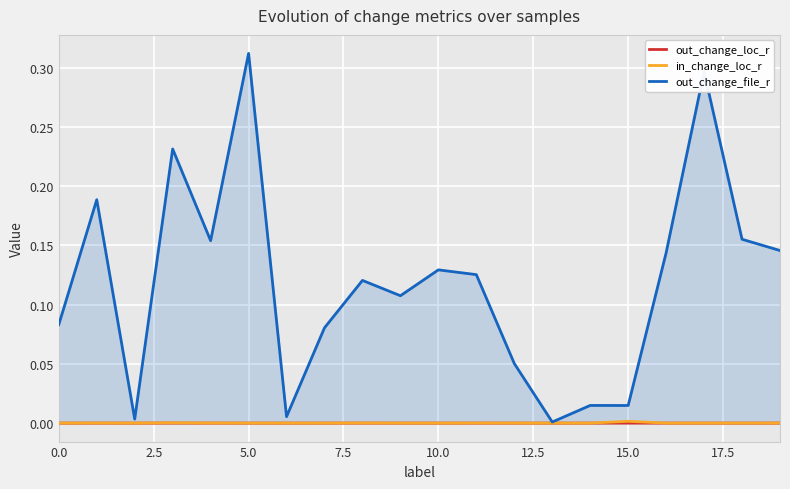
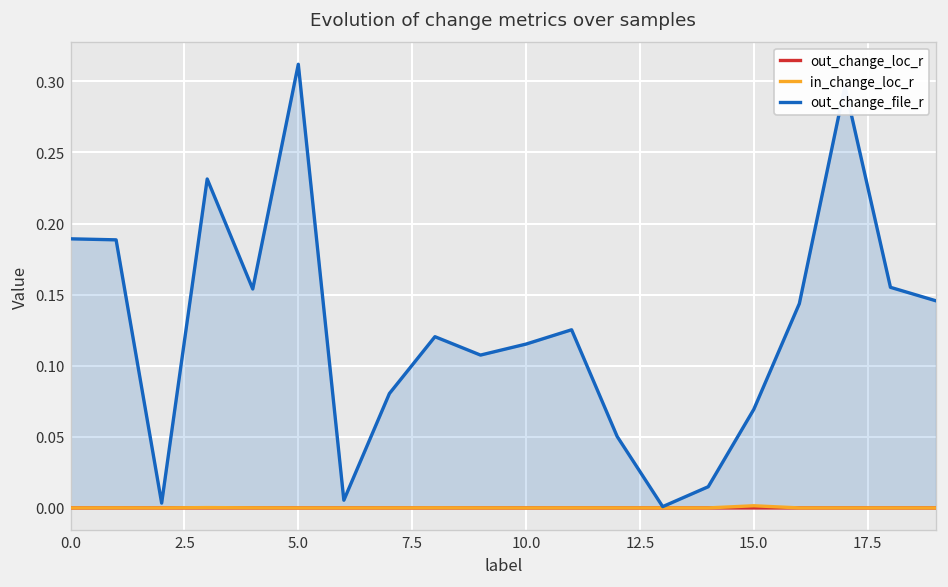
out_change_file_r, 0.0: 0.083 -> 0.189
out_change_file_r, 10.0: 0.129 -> 0.115
out_change_file_r, 15.0: 0.015 -> 0.069
